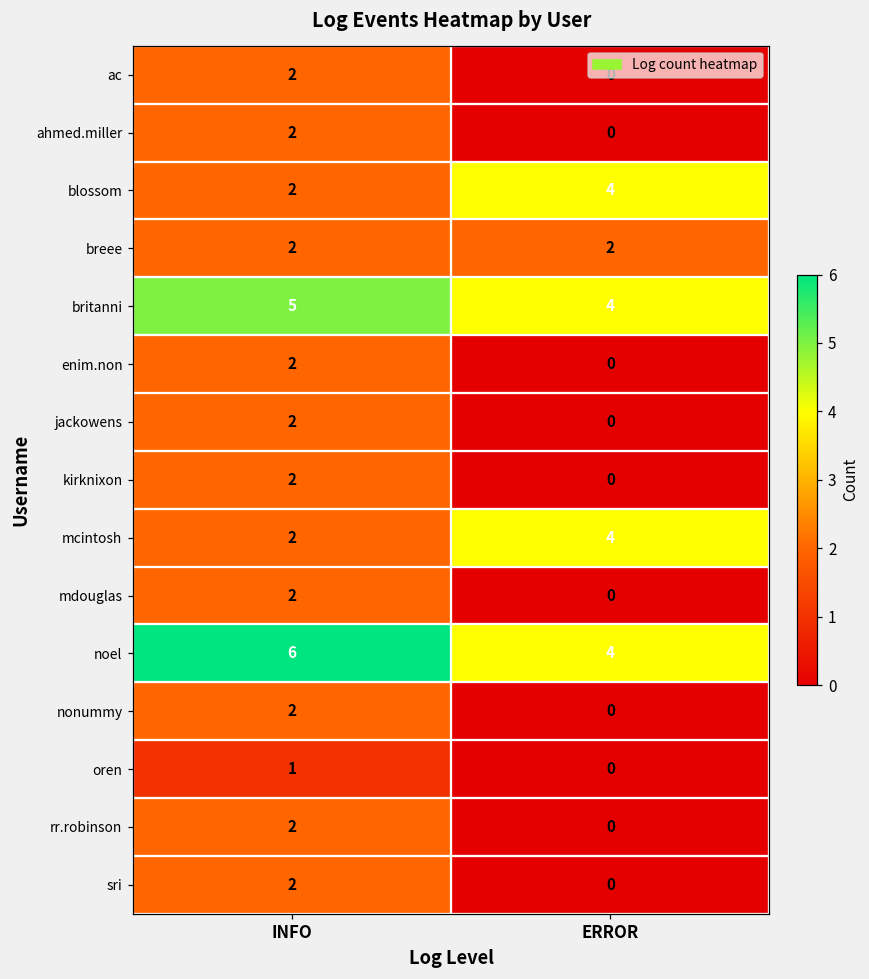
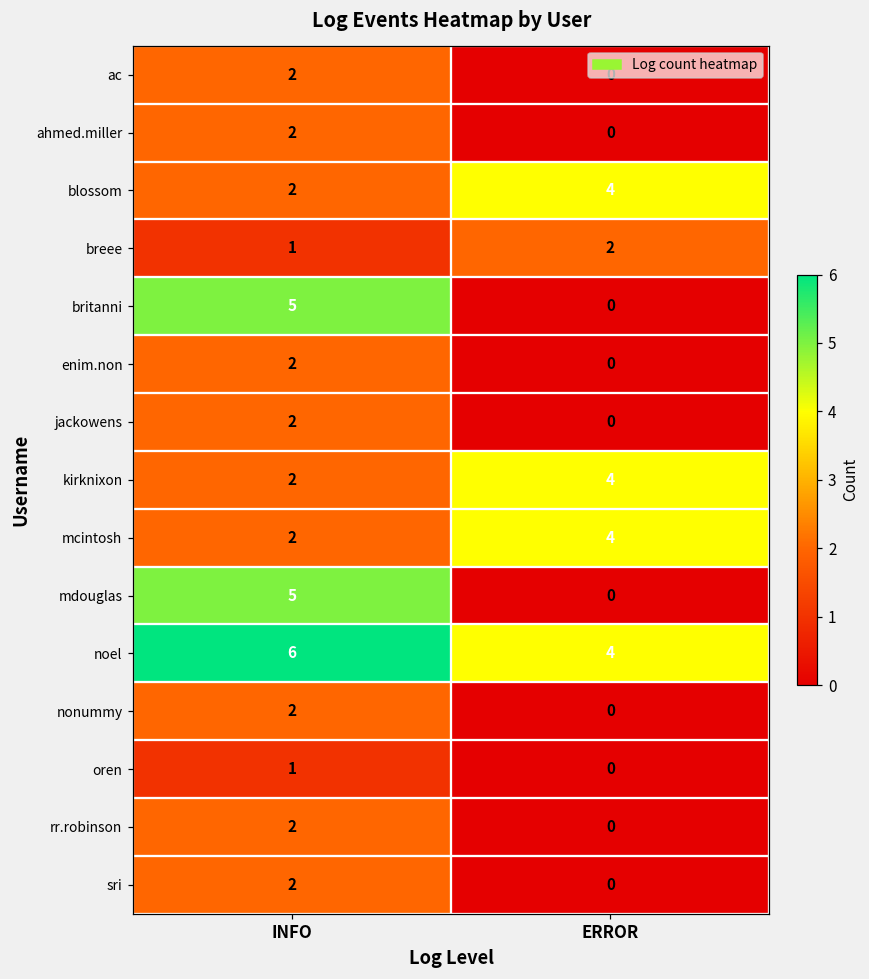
breee, INFO: 2 -> 1
britanni, ERROR: 4 -> 0
kirknixon, ERROR: 0 -> 4
mdouglas, INFO: 2 -> 5
